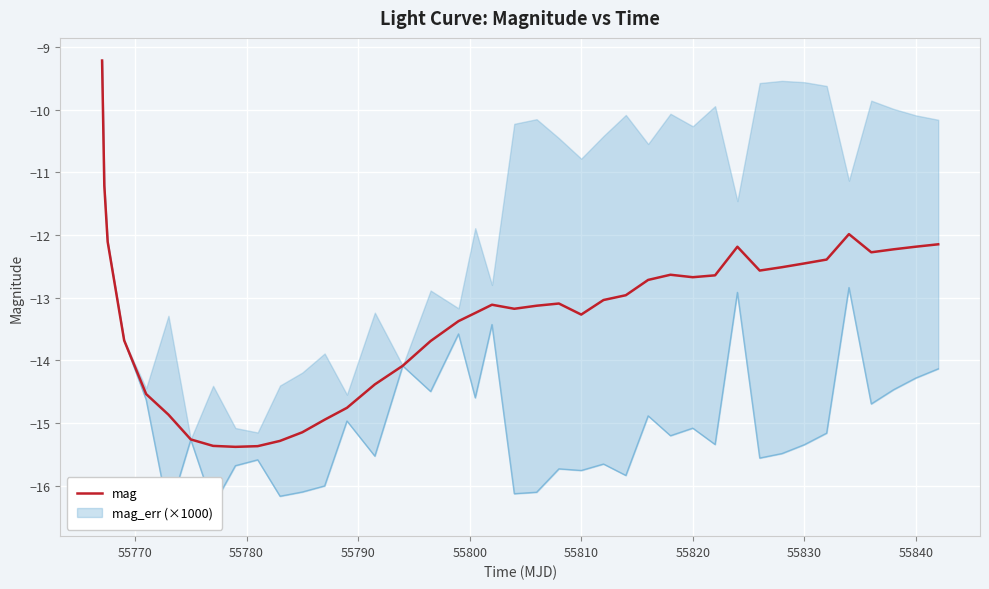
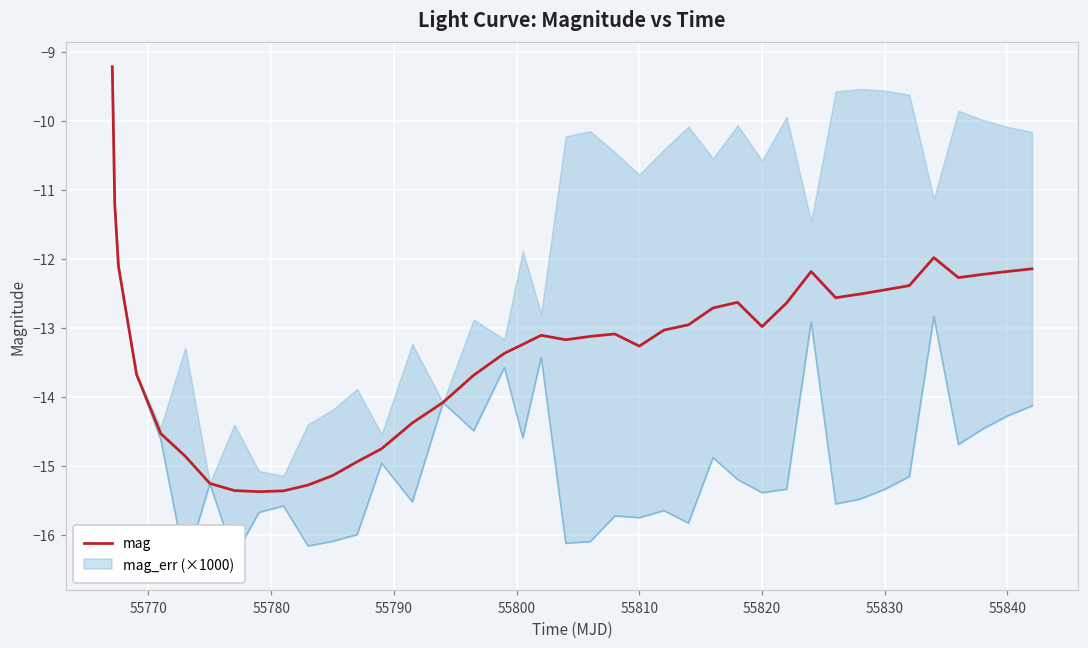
mag, 55820: -12.7 -> -13.0
